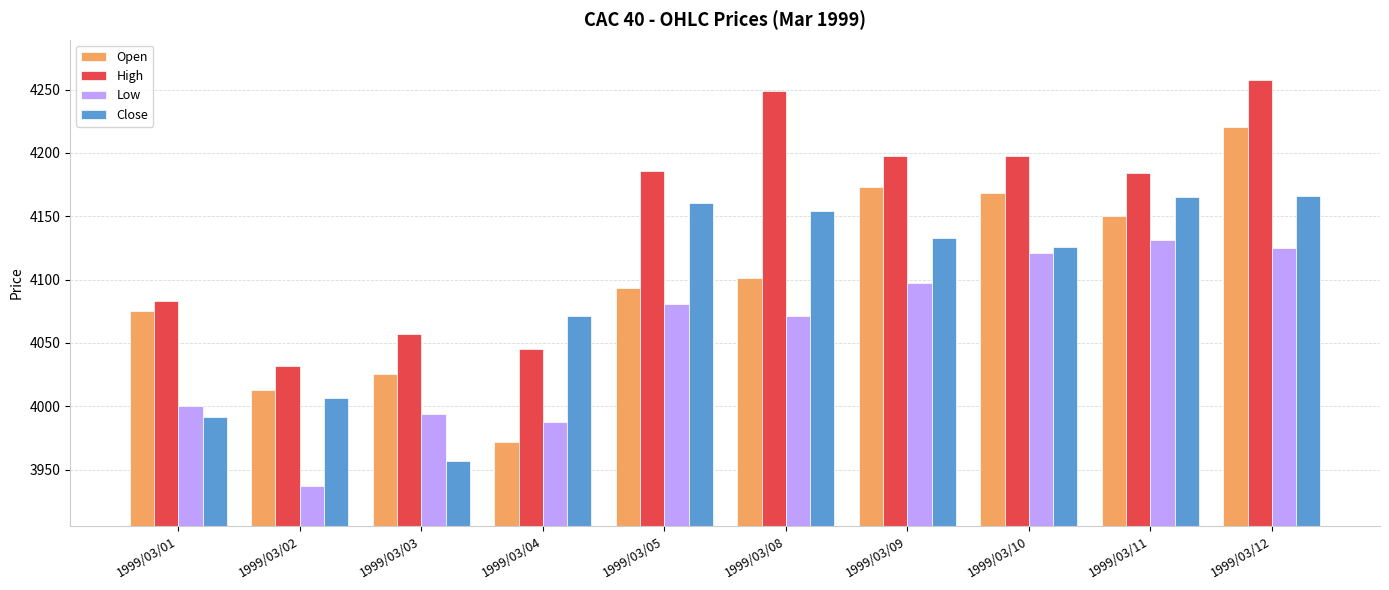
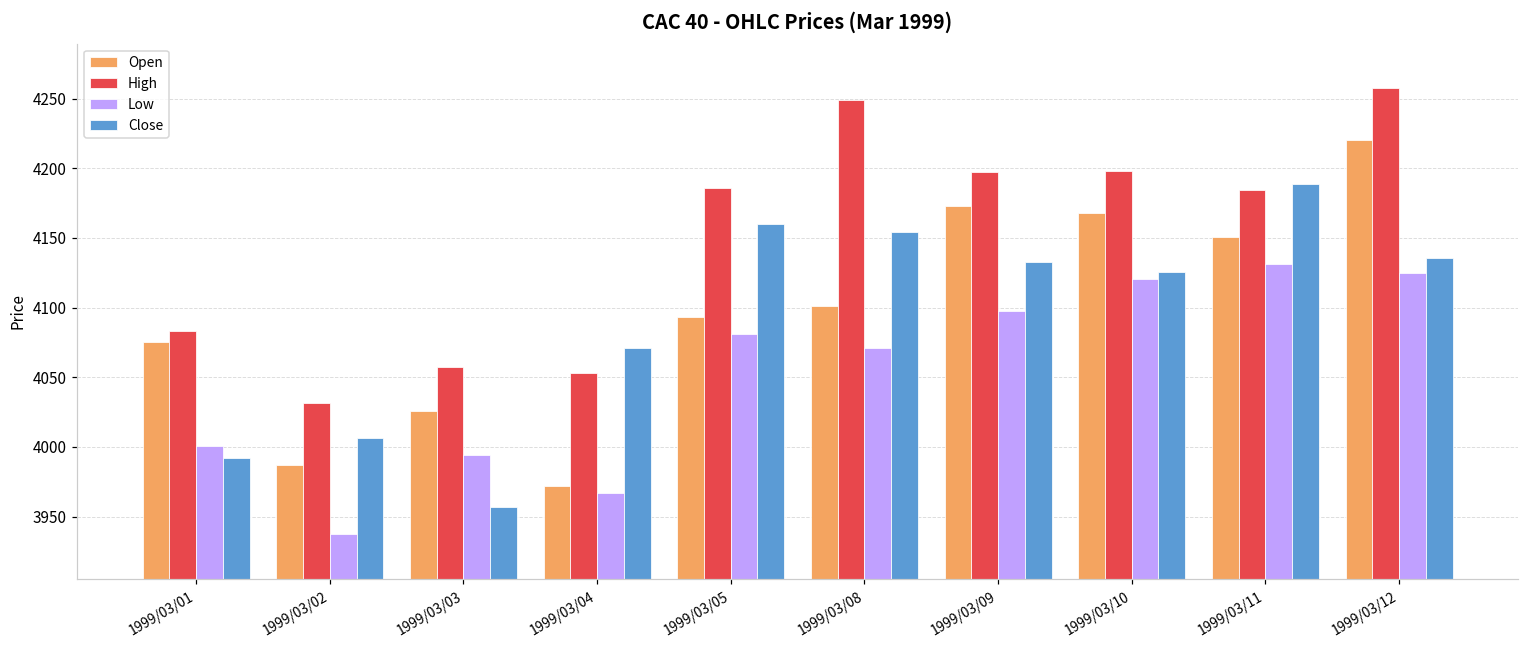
Open, 1999/03/02: 4013 -> 3987
High, 1999/03/04: 4045 -> 4053
Low, 1999/03/04: 3987 -> 3967
Close, 1999/03/11: 4165 -> 4188
Close, 1999/03/12: 4166 -> 4136
